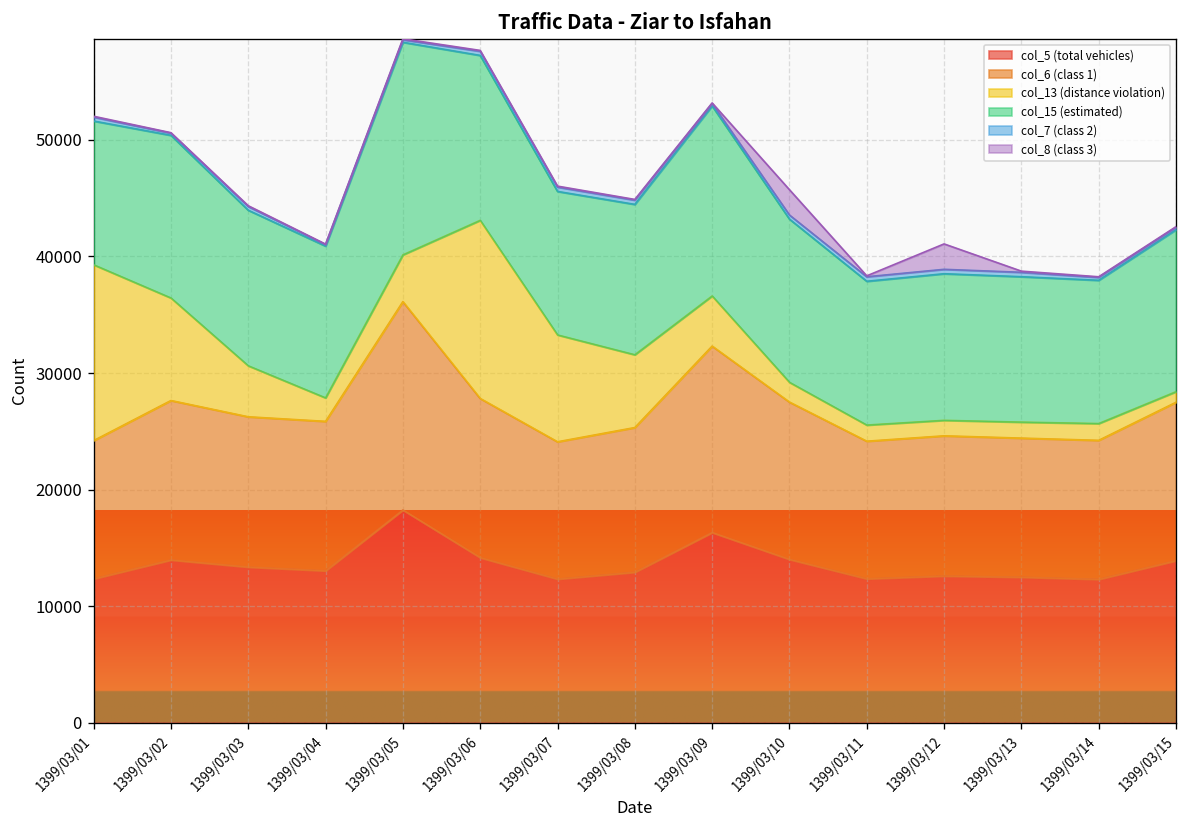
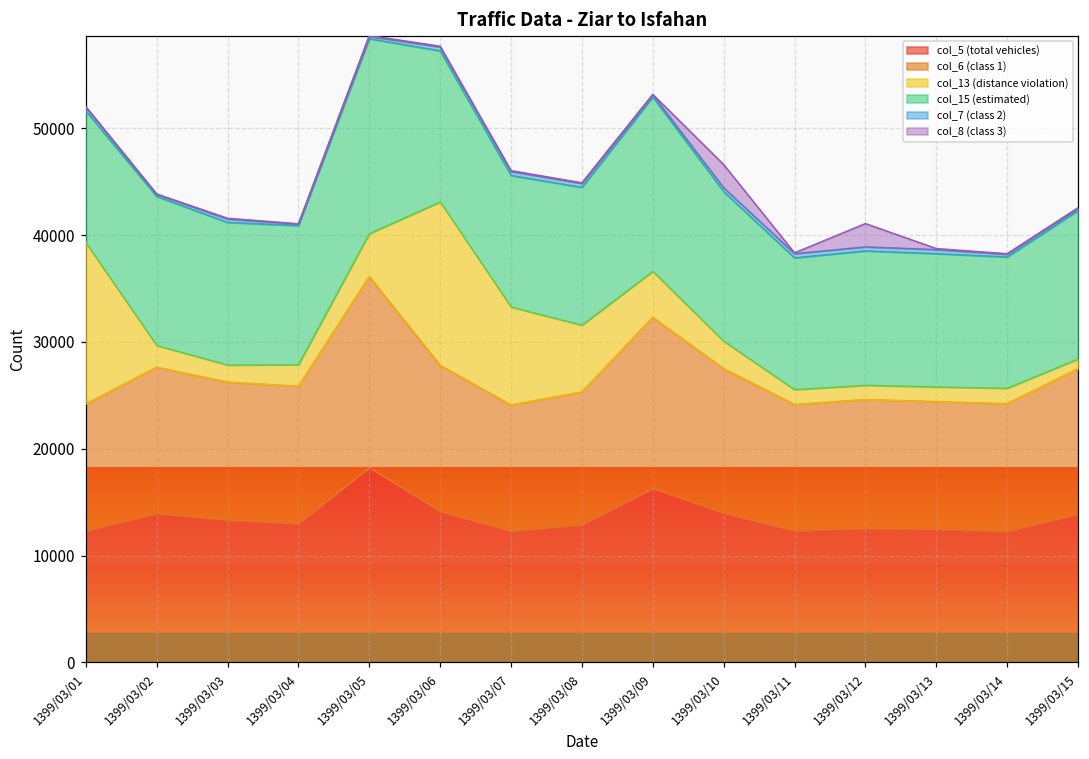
col_13 (distance violation), 1399/03/02: 9000 -> 2000
col_13 (distance violation), 1399/03/03: 4000 -> 2000
col_13 (distance violation), 1399/03/10: 2000 -> 3000
